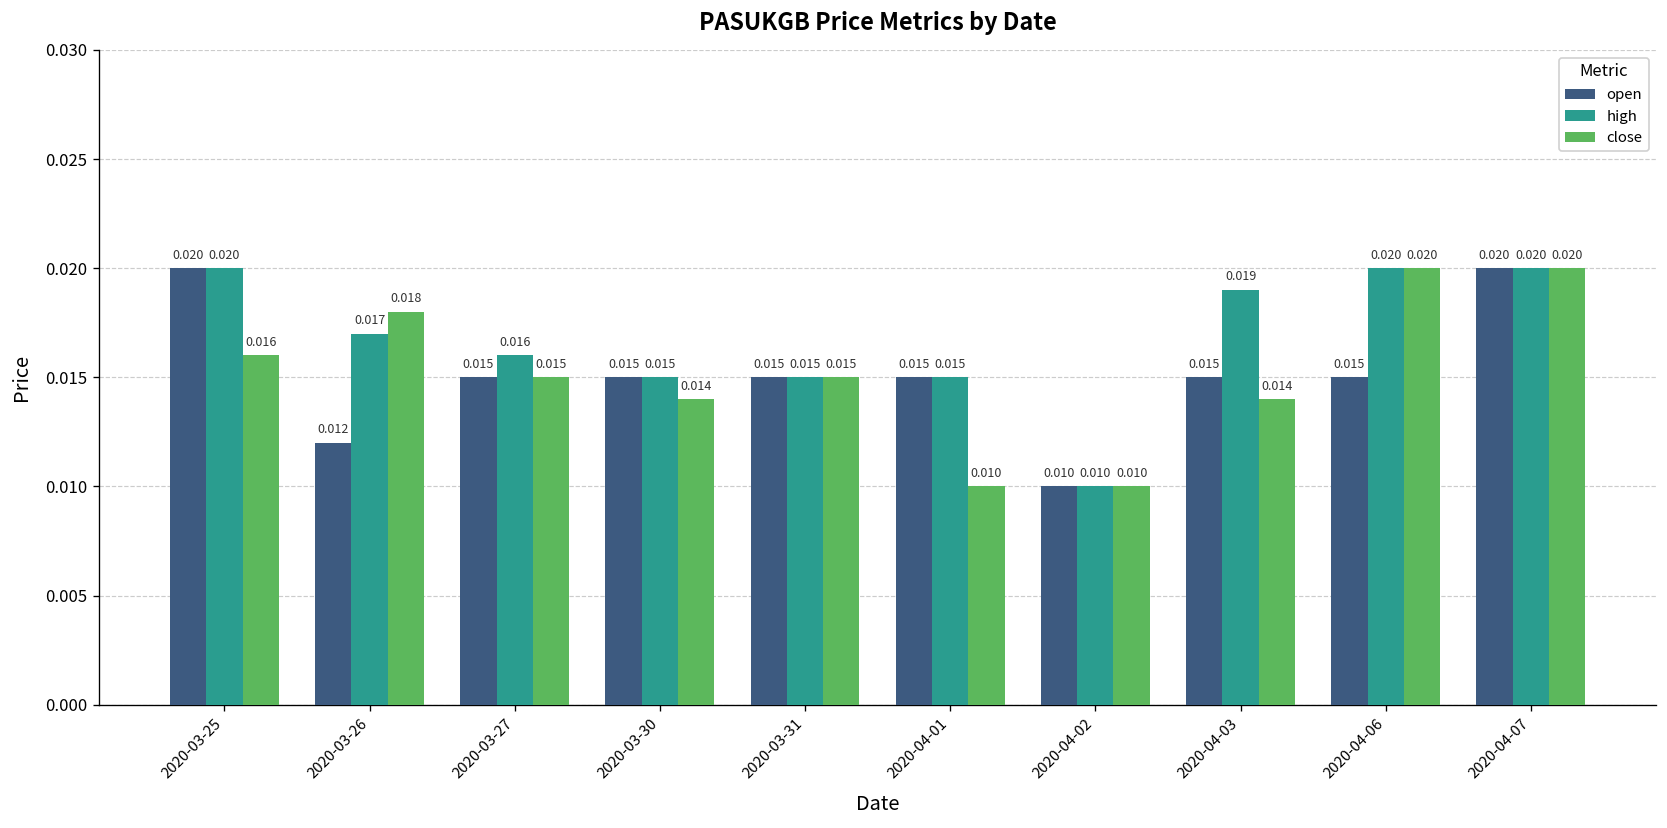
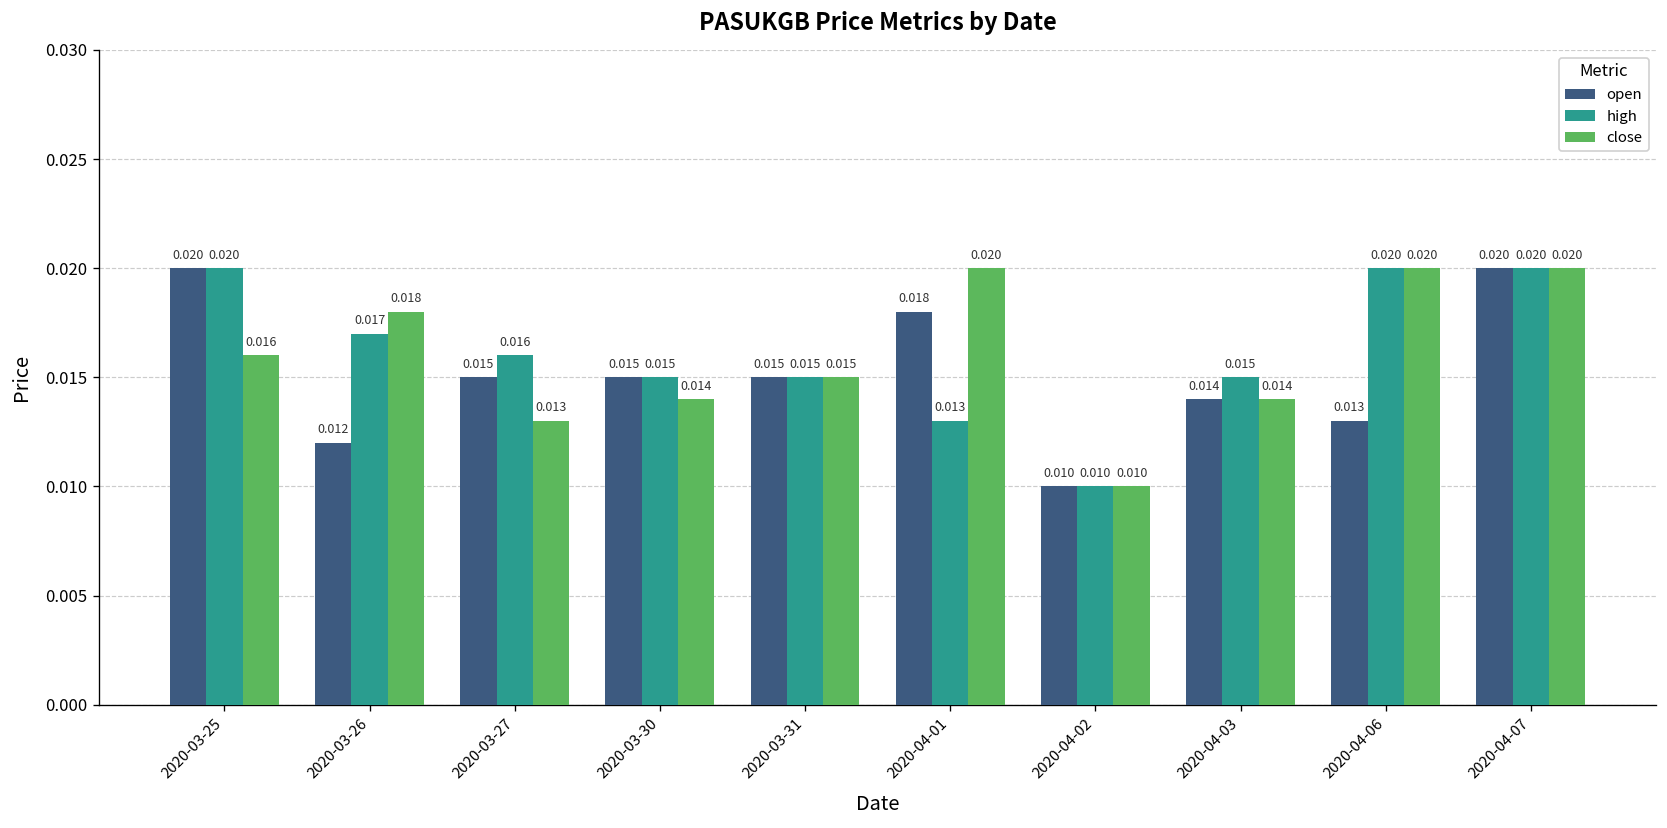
close, 2020-03-27: 0.015 -> 0.013
open, 2020-04-01: 0.015 -> 0.018
high, 2020-04-01: 0.015 -> 0.013
close, 2020-04-01: 0.010 -> 0.020
open, 2020-04-03: 0.015 -> 0.014
high, 2020-04-03: 0.019 -> 0.015
open, 2020-04-06: 0.015 -> 0.013
